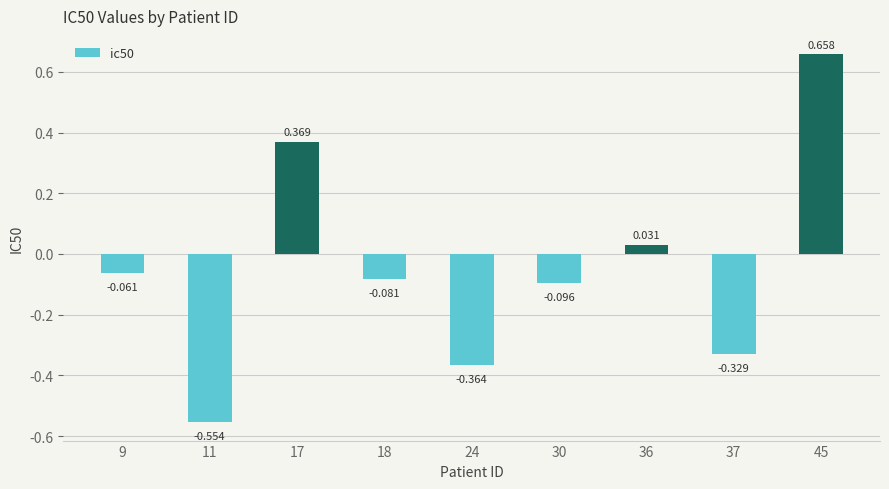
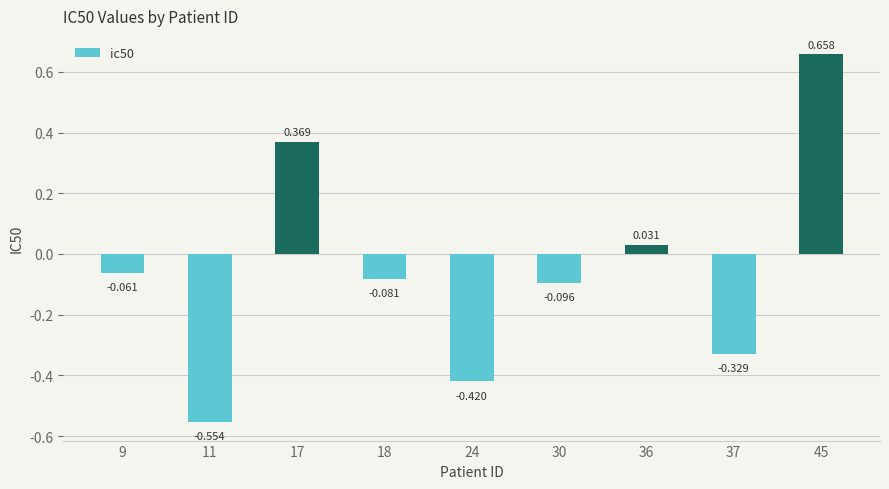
24: -0.364 -> -0.420
